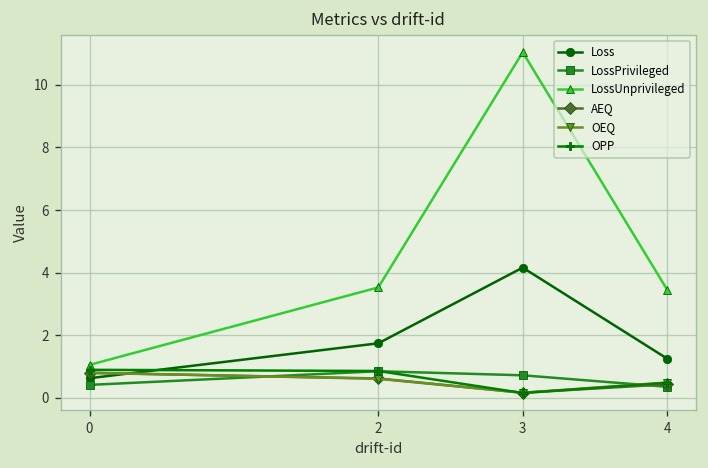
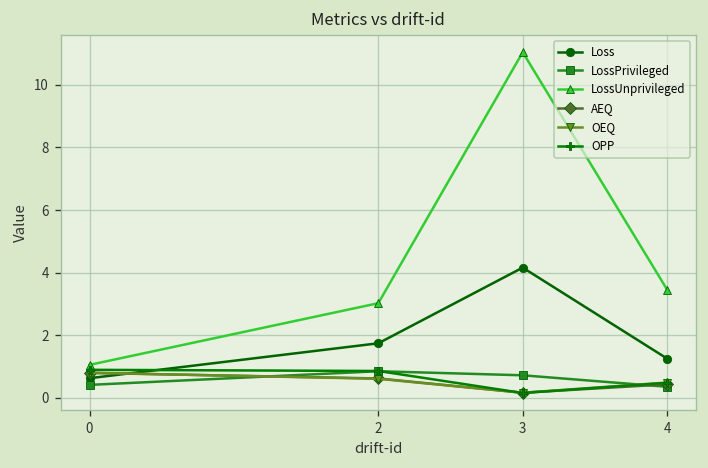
LossUnprivileged, 2: 3.5 -> 3.0
